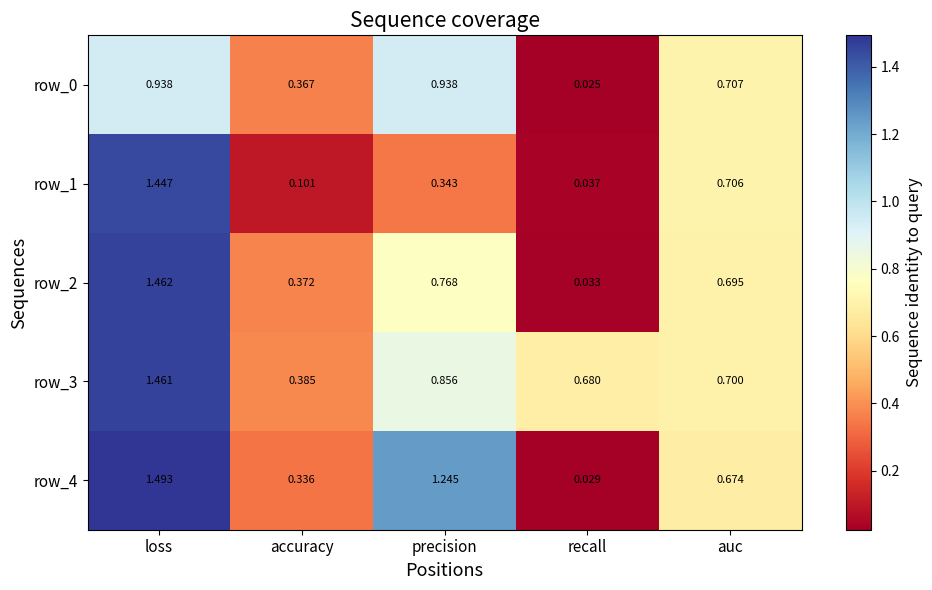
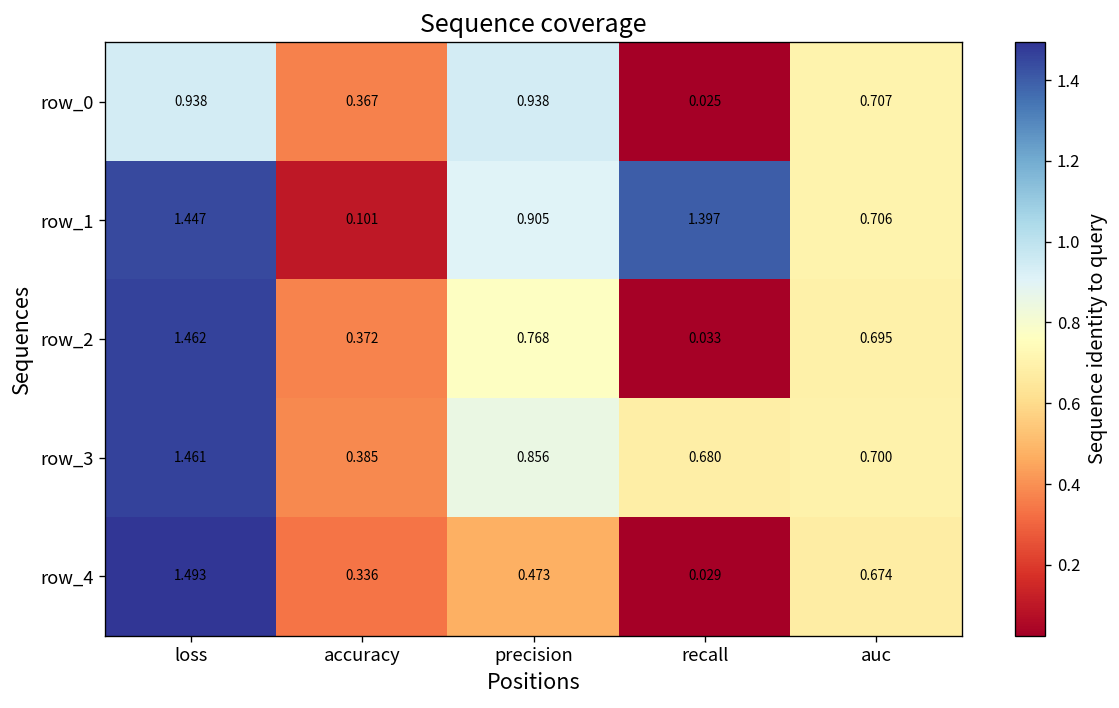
row_1, precision: 0.343 -> 0.905
row_1, recall: 0.037 -> 1.397
row_4, precision: 1.245 -> 0.473
